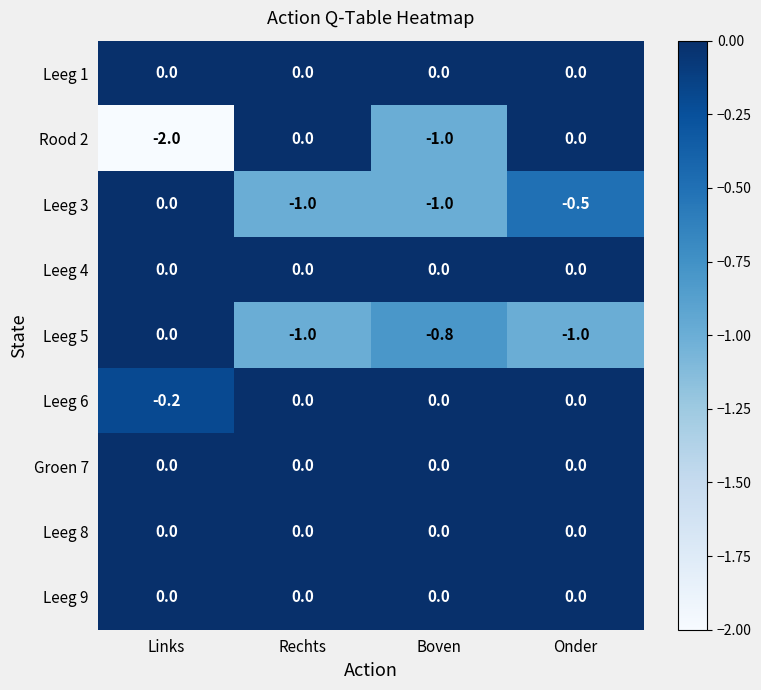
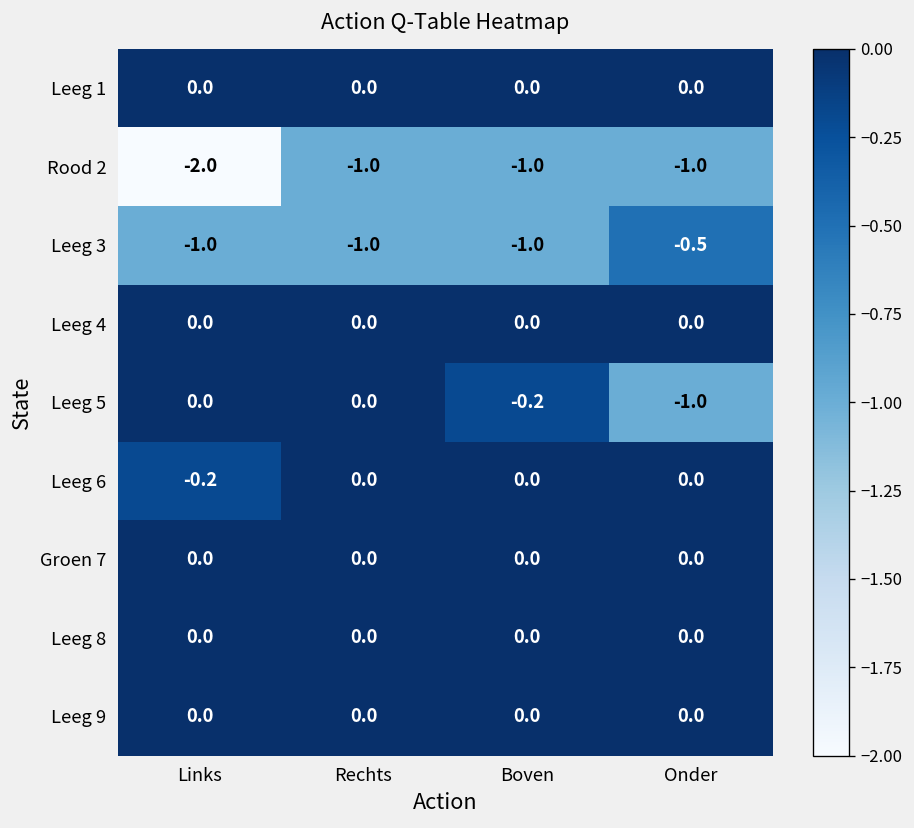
Rood 2, Rechts: 0.0 -> -1.0
Rood 2, Onder: 0.0 -> -1.0
Leeg 3, Links: 0.0 -> -1.0
Leeg 5, Rechts: -1.0 -> 0.0
Leeg 5, Boven: -0.8 -> -0.2
